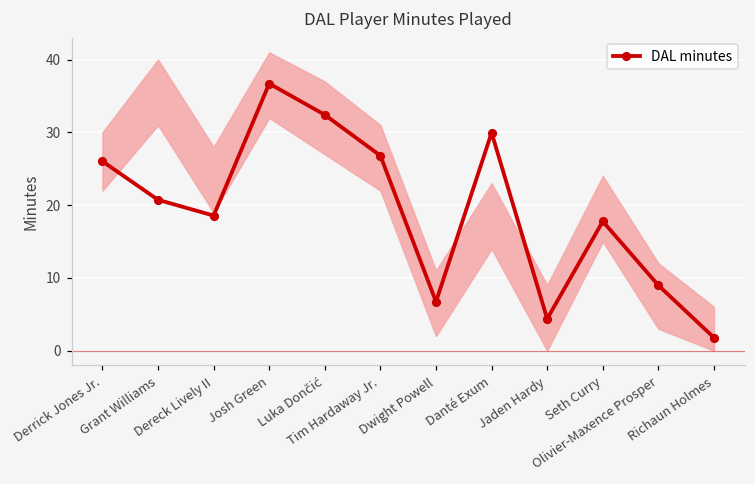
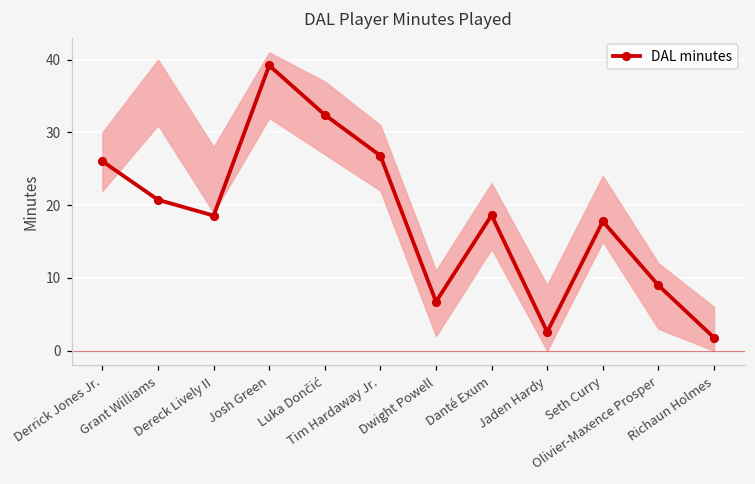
DAL minutes, Josh Green: 37 -> 39
DAL minutes, Danté Exum: 30 -> 19
DAL minutes, Jaden Hardy: 4 -> 3
